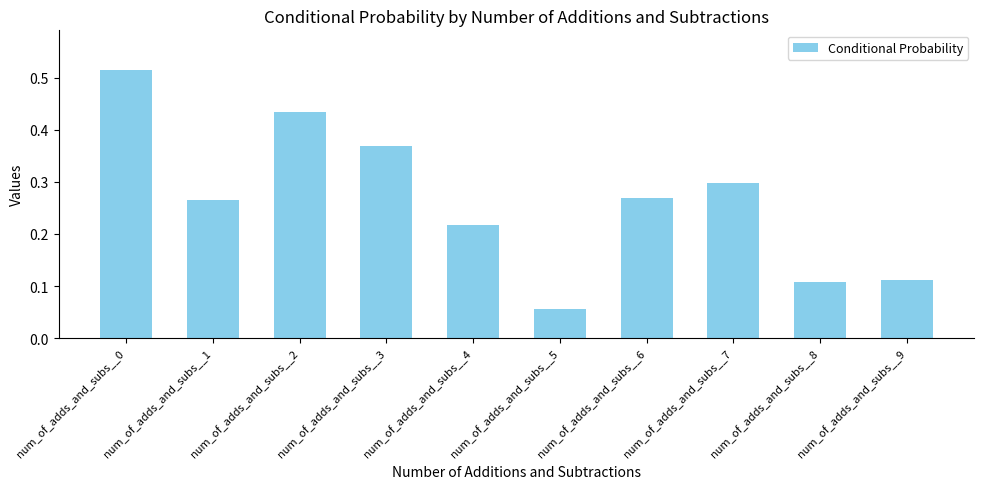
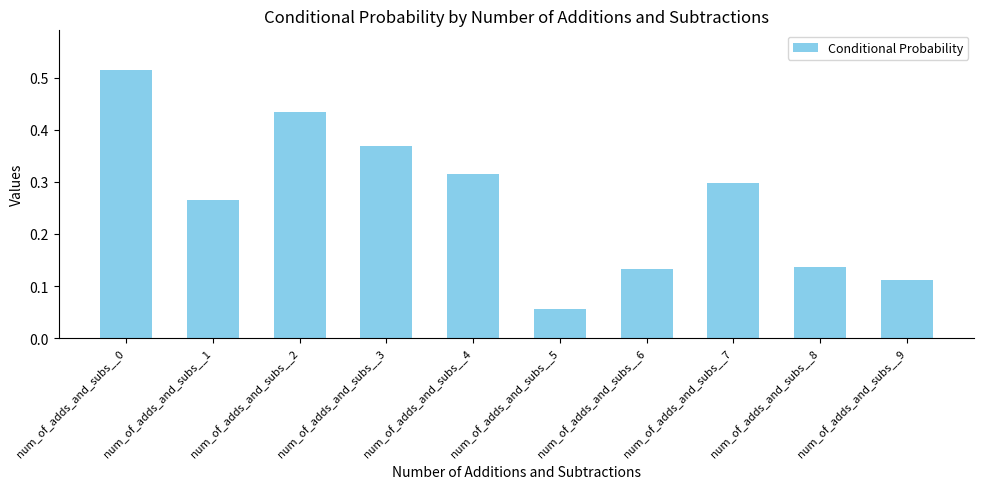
num_of_adds_and_subs__4: 0.22 -> 0.31
num_of_adds_and_subs__6: 0.27 -> 0.13
num_of_adds_and_subs__8: 0.11 -> 0.14
